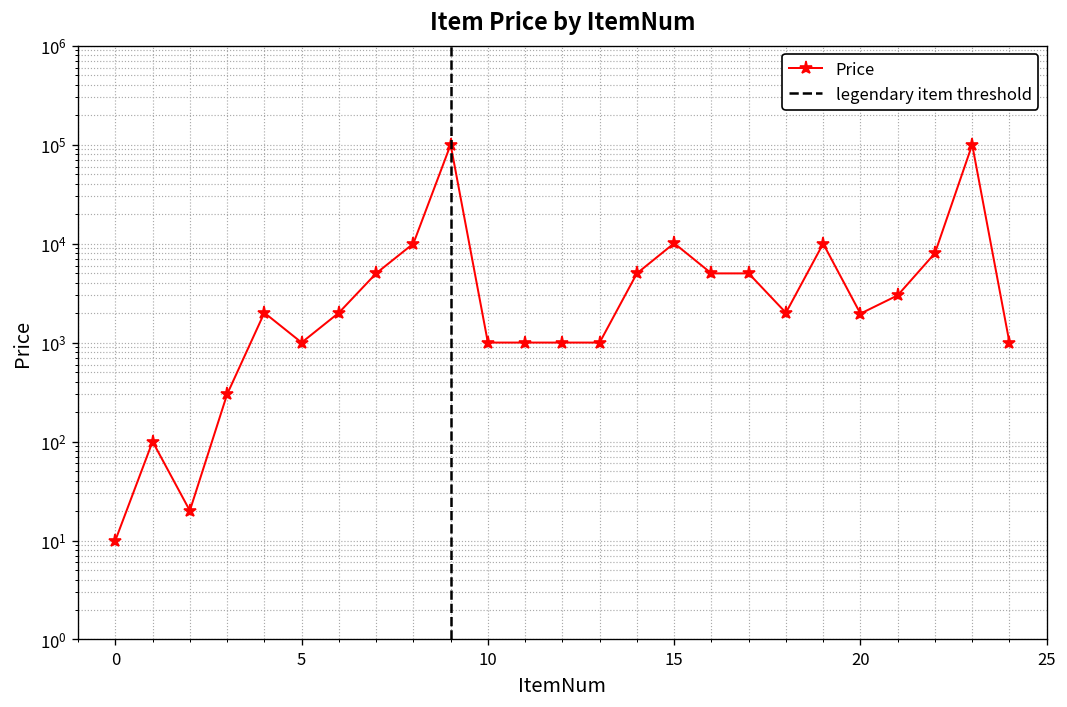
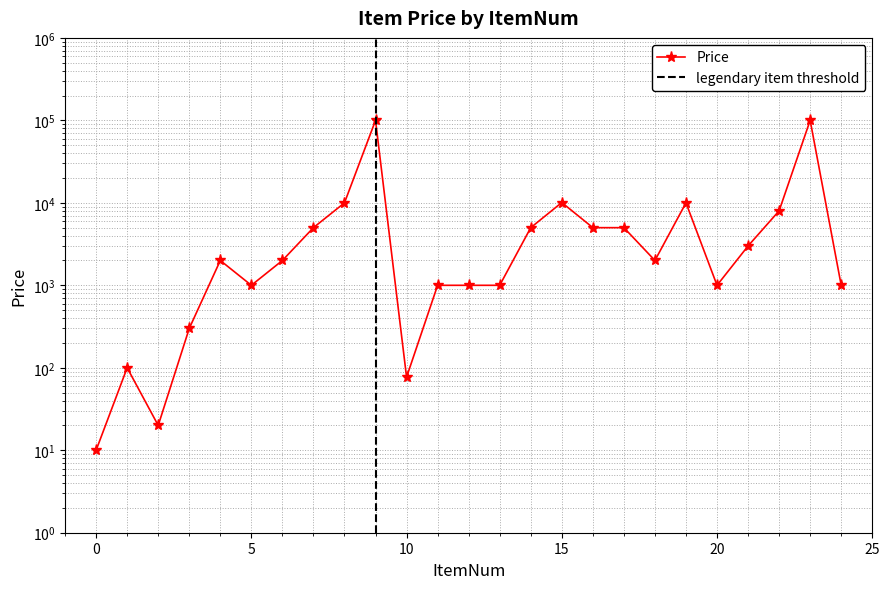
10: 1000 -> 80
20: 2000 -> 1000
